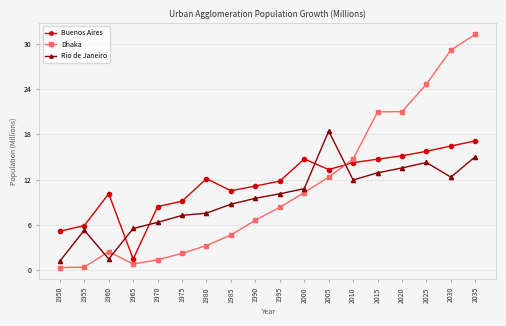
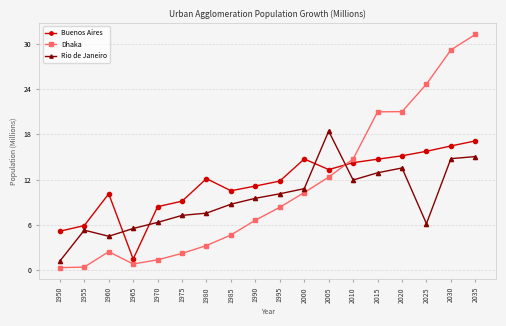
Rio de Janeiro, 1960: 1 -> 4
Rio de Janeiro, 2025: 14 -> 6
Rio de Janeiro, 2030: 12 -> 15
